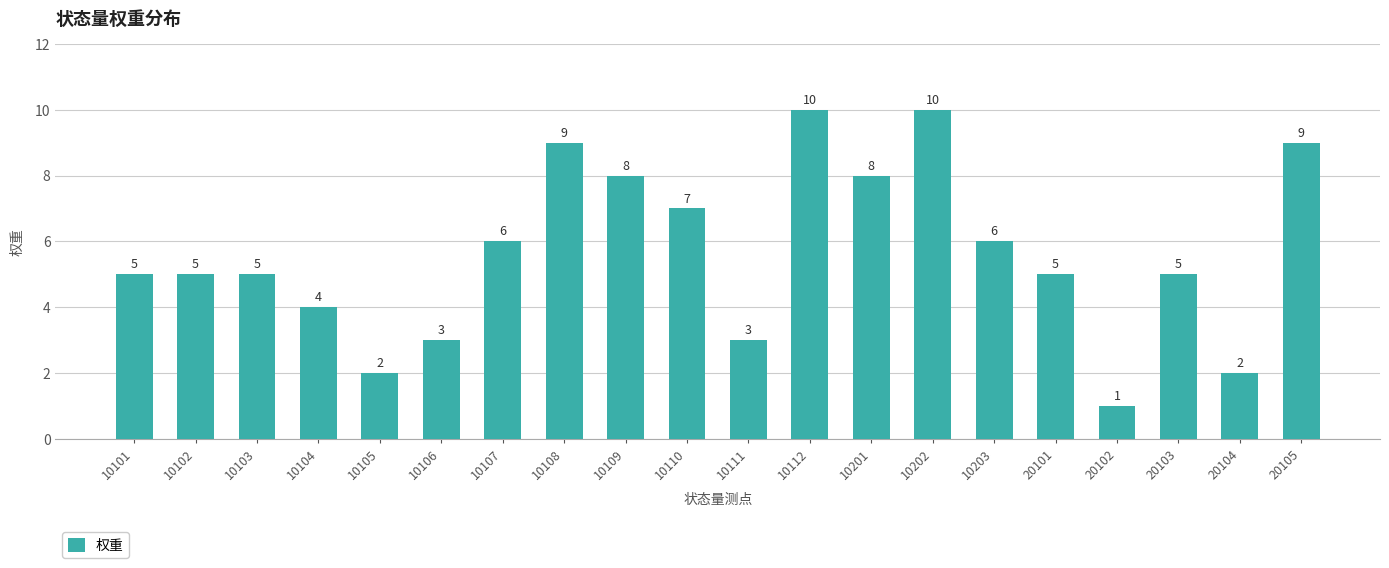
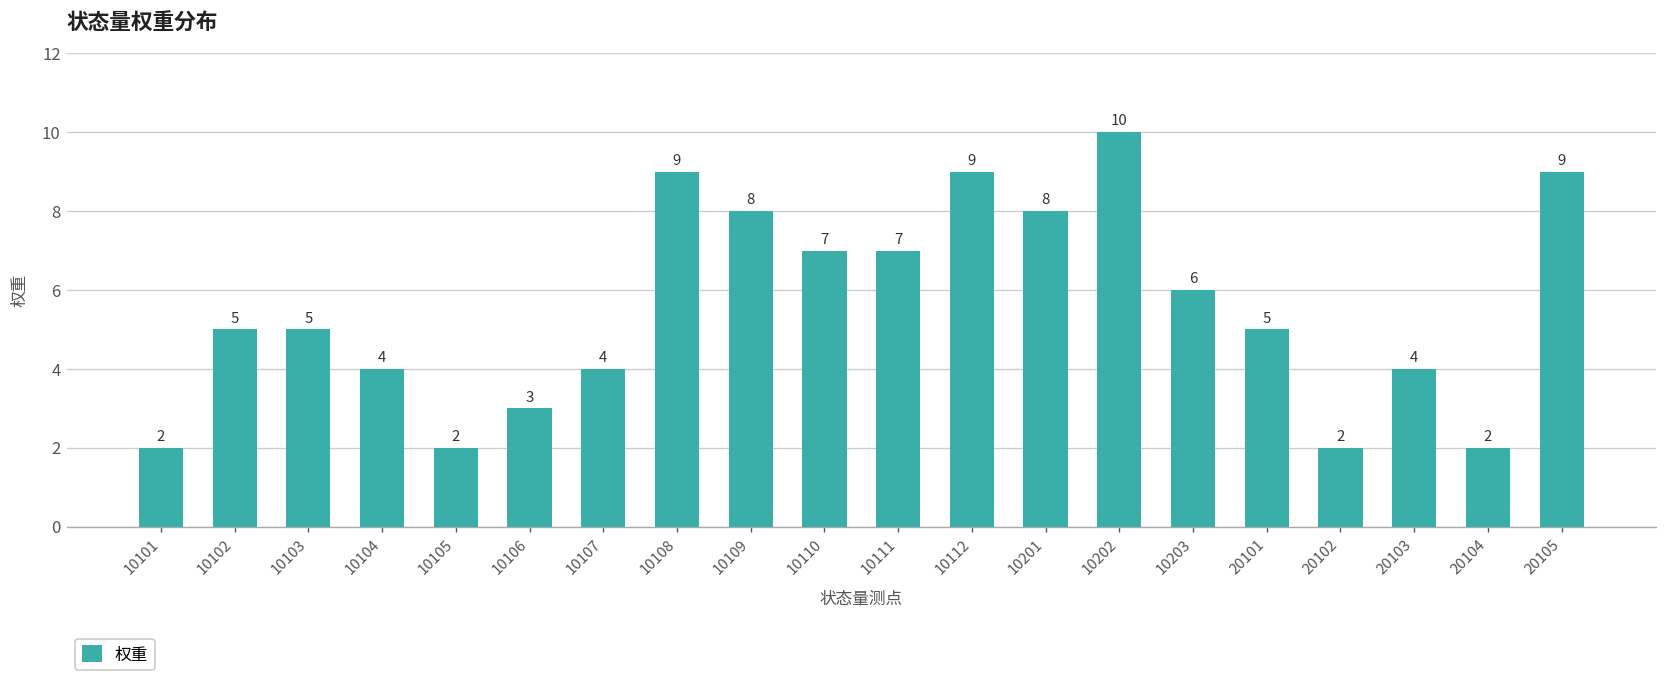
10101: 5 -> 2
10107: 6 -> 4
10111: 3 -> 7
10112: 10 -> 9
20102: 1 -> 2
20103: 5 -> 4
